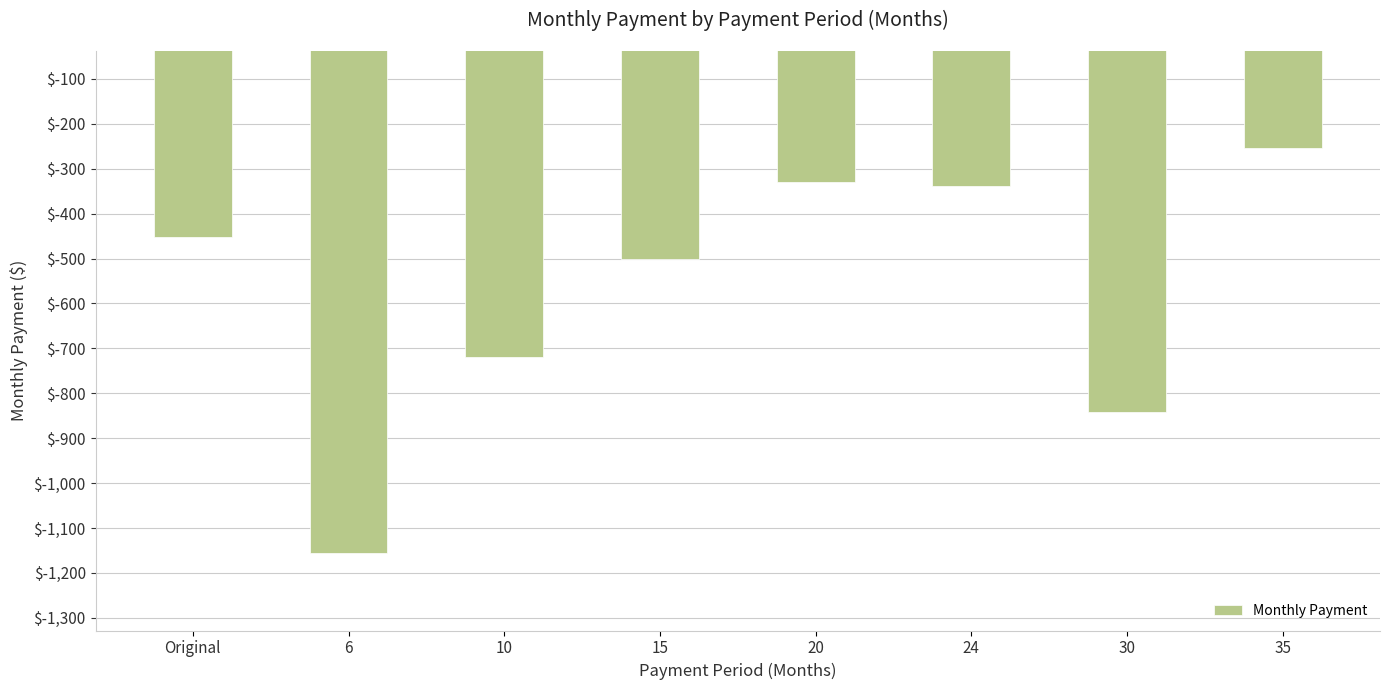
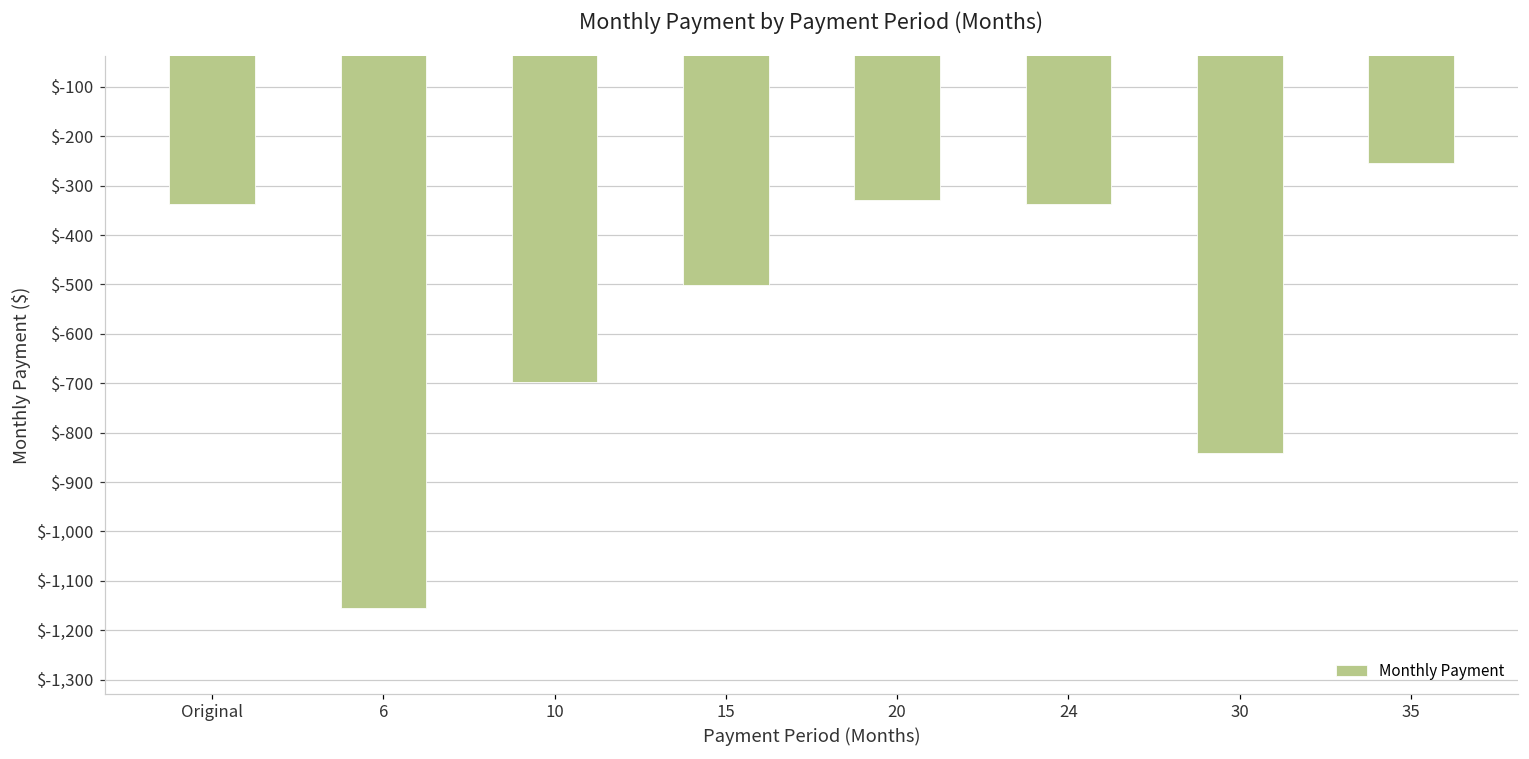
Original: $-450 -> $-340
10: $-720 -> $-700
